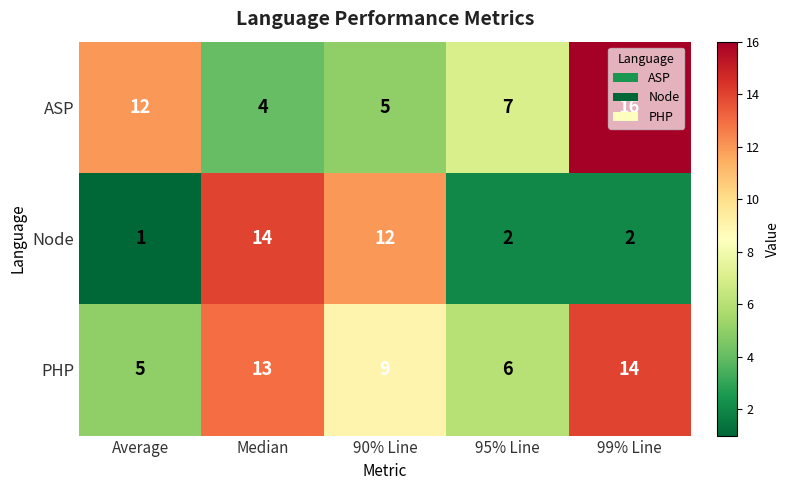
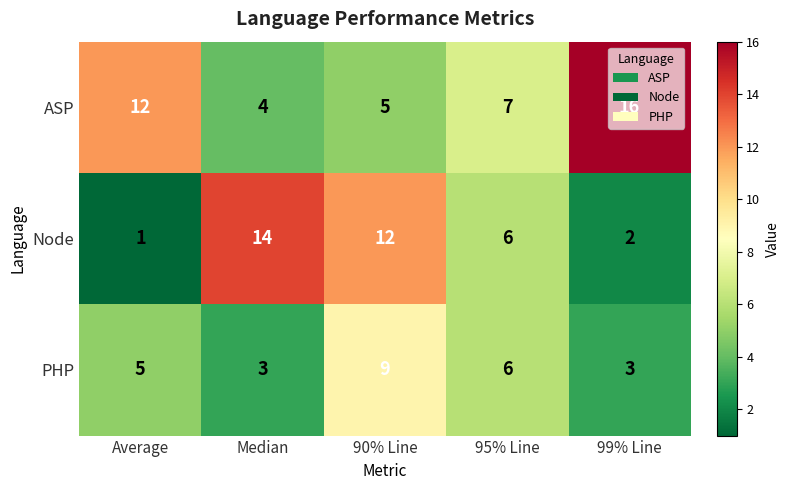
Node, 95% Line: 2 -> 6
PHP, Median: 13 -> 3
PHP, 99% Line: 14 -> 3
